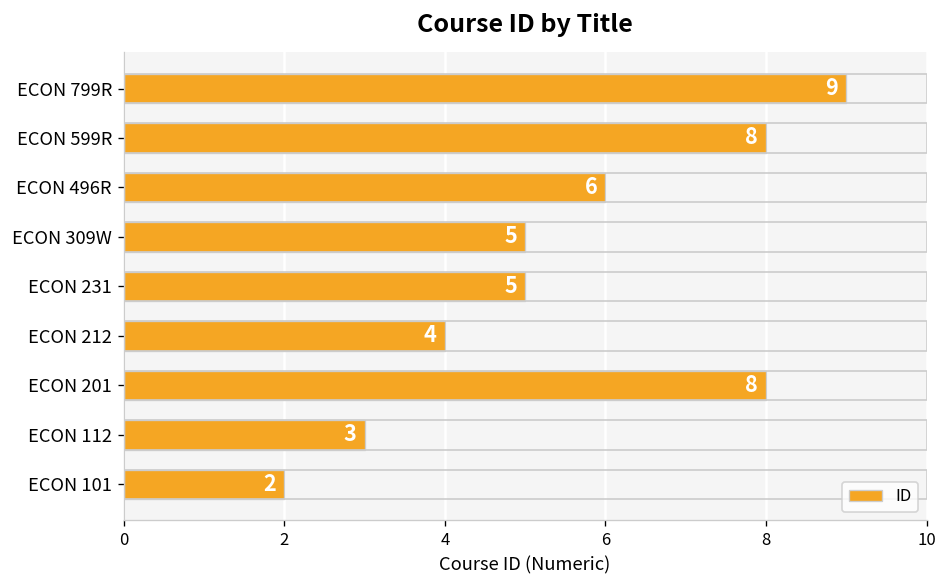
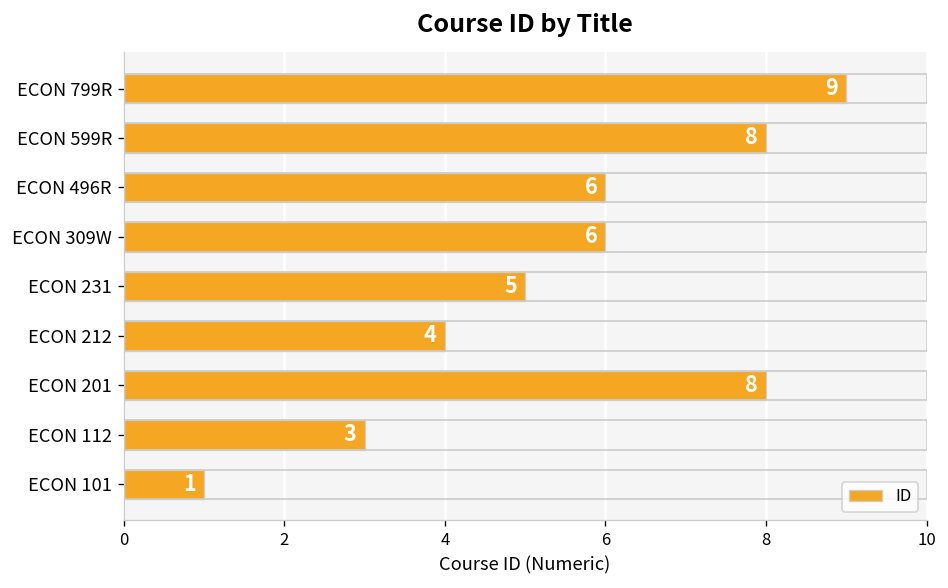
ECON 309W: 5 -> 6
ECON 101: 2 -> 1
